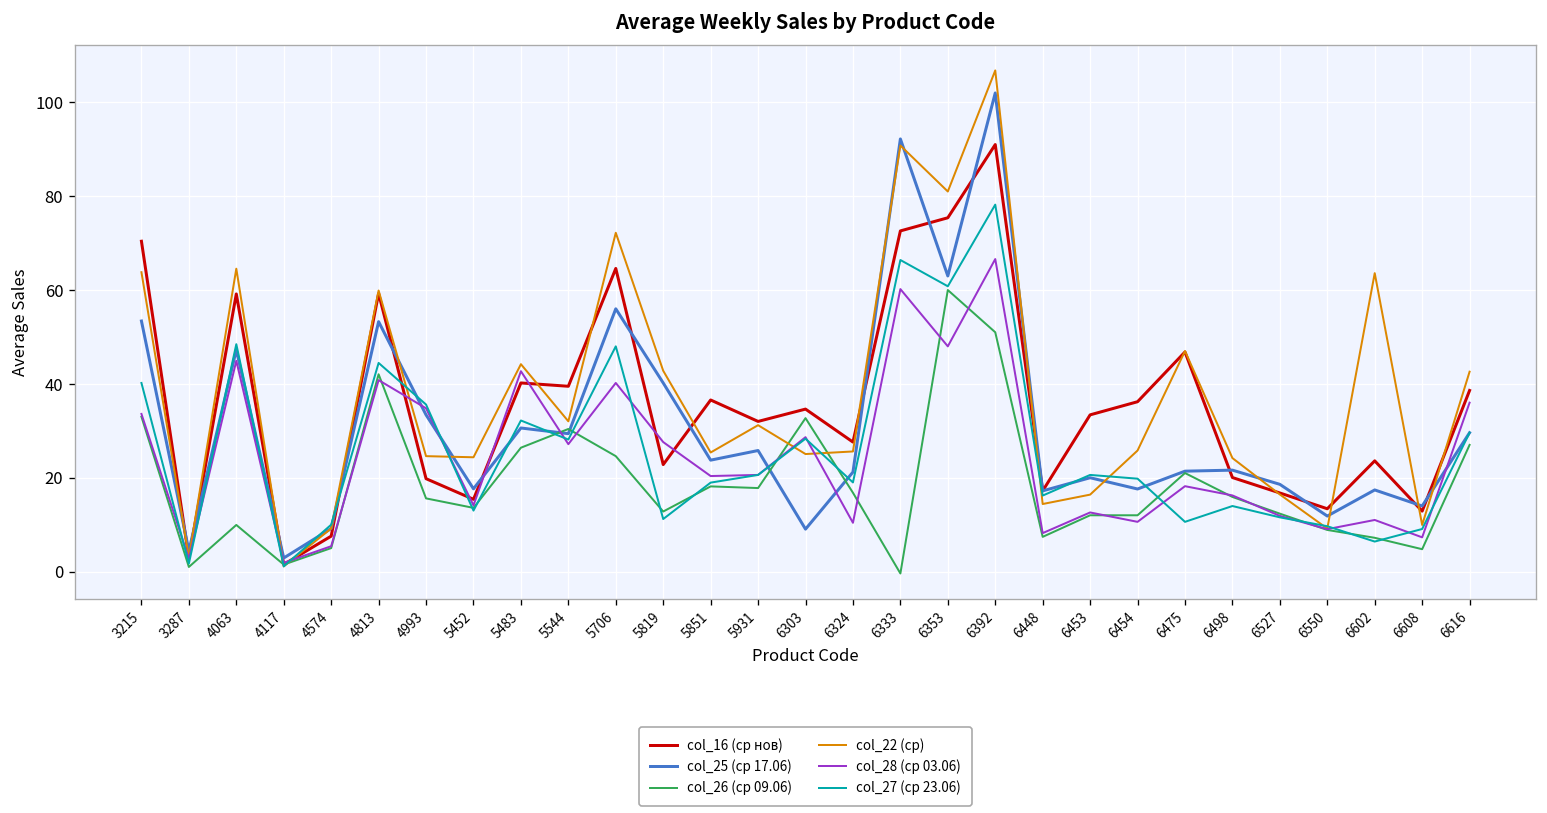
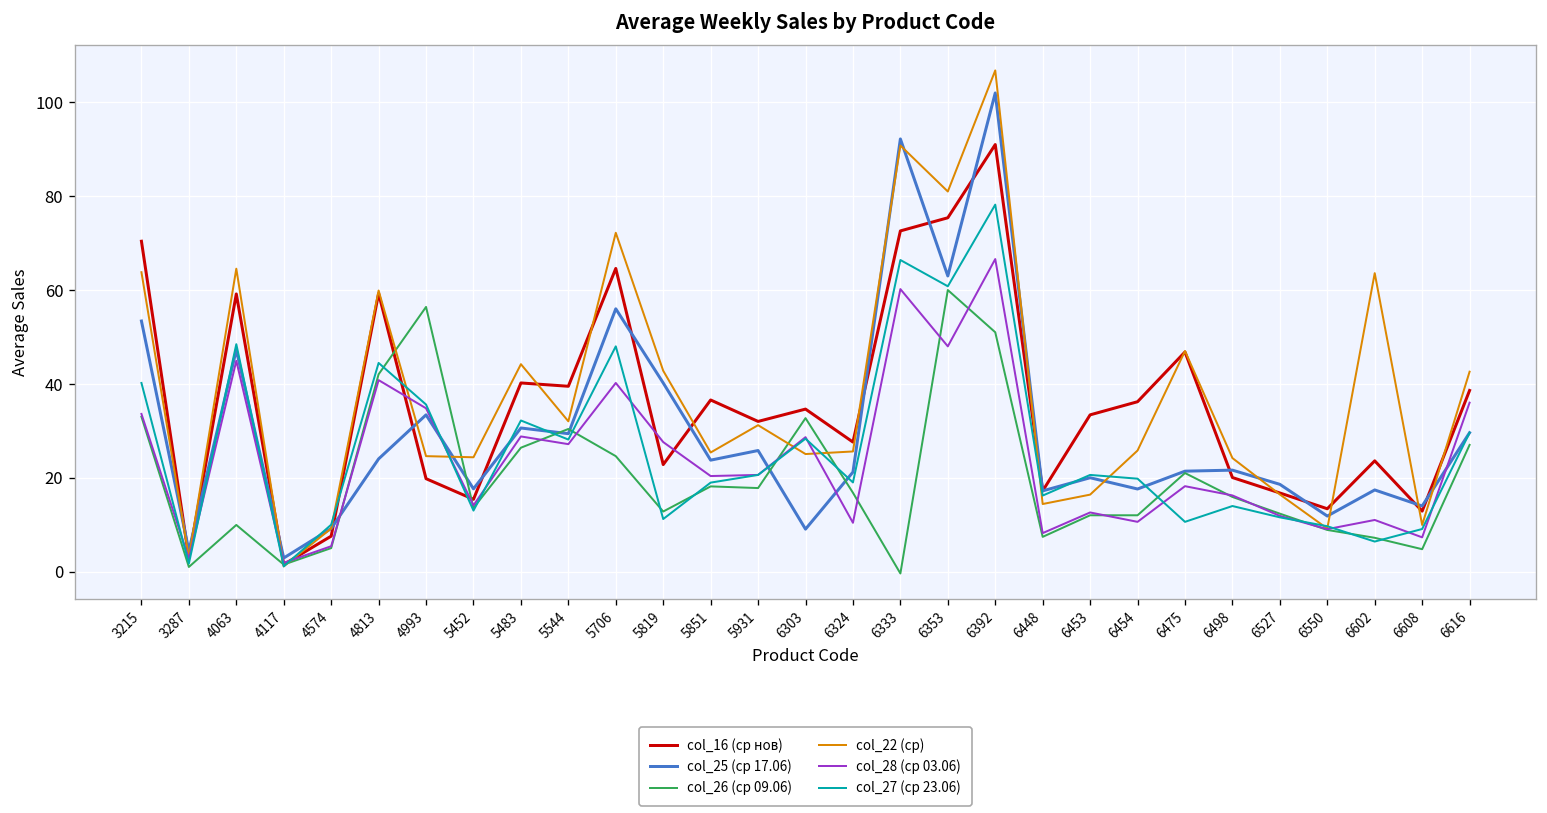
col_25 (ср 17.06), 4813: 53 -> 24
col_26 (ср 09.06), 4993: 16 -> 56
col_28 (ср 03.06), 5483: 43 -> 29
